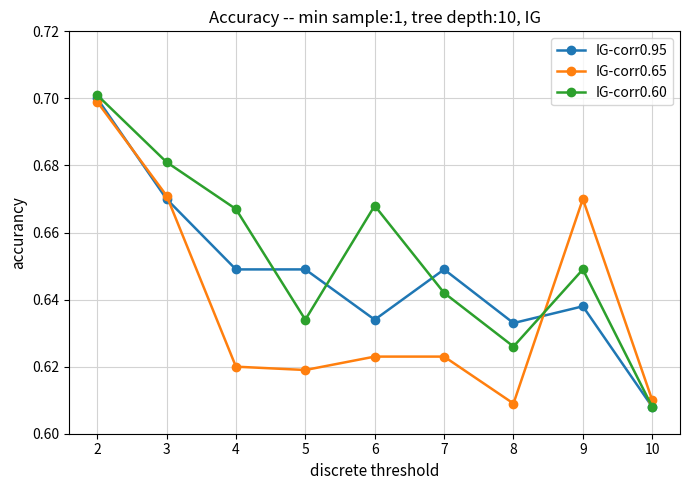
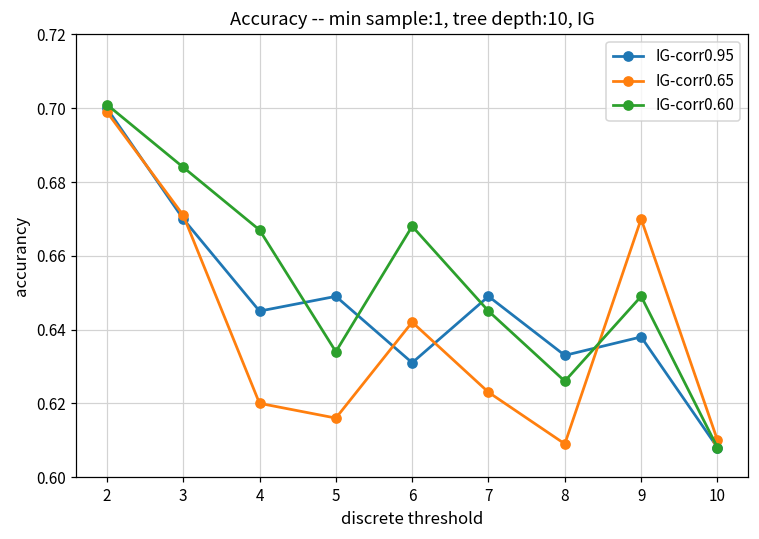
IG-corr0.60, 3: 0.681 -> 0.684
IG-corr0.95, 4: 0.649 -> 0.645
IG-corr0.65, 5: 0.619 -> 0.616
IG-corr0.95, 6: 0.634 -> 0.631
IG-corr0.65, 6: 0.623 -> 0.642
IG-corr0.60, 7: 0.642 -> 0.645
